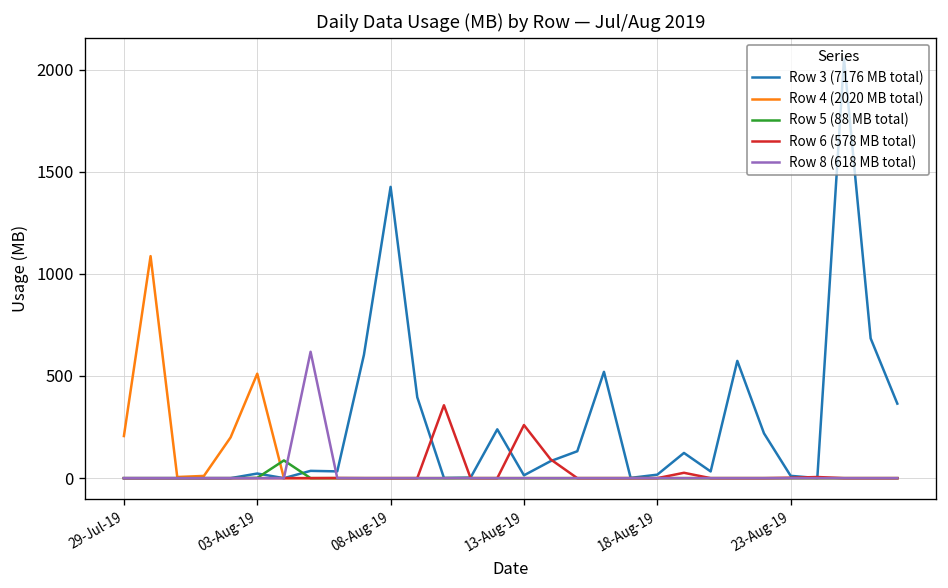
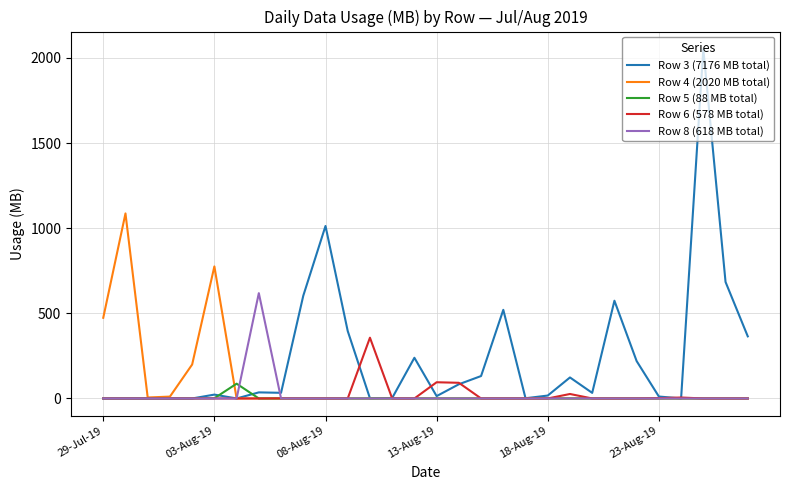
Row 4 (2020 MB total), 29-Jul-19: 210 -> 470
Row 4 (2020 MB total), 03-Aug-19: 510 -> 780
Row 3 (7176 MB total), 08-Aug-19: 1430 -> 1010
Row 6 (578 MB total), 13-Aug-19: 260 -> 100
